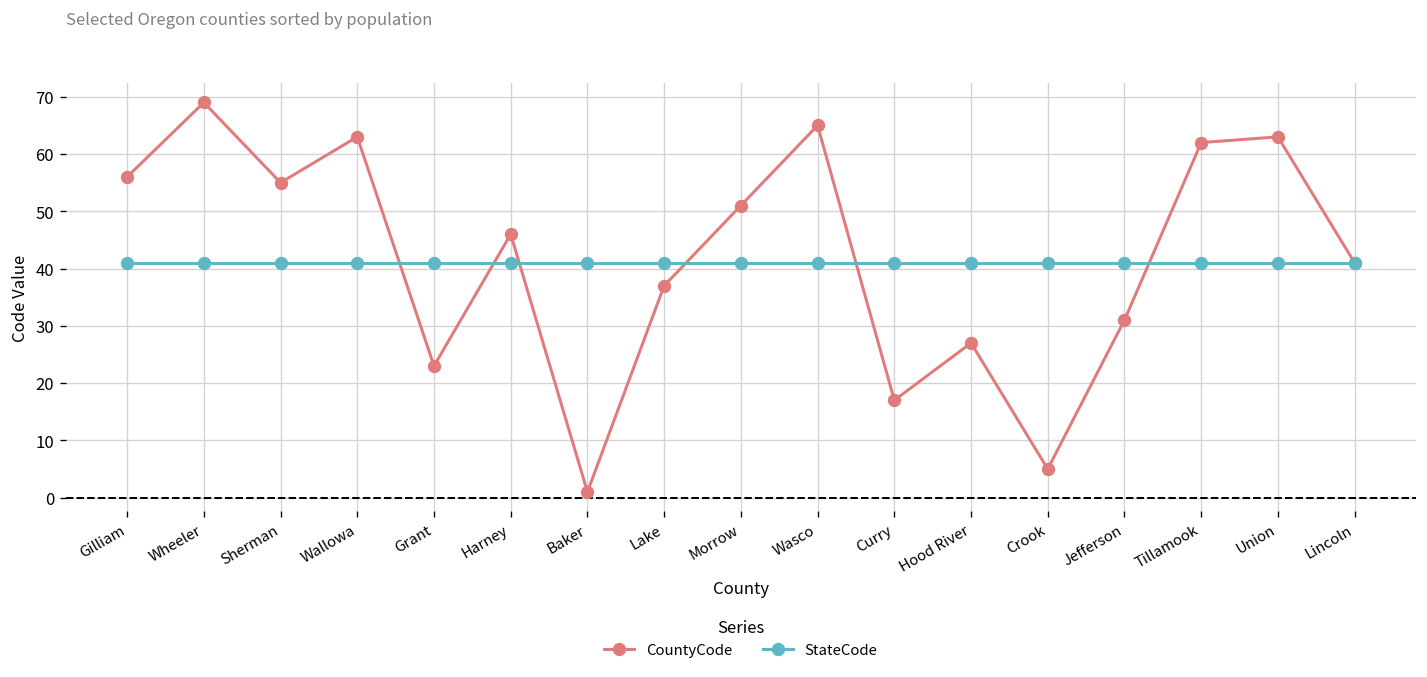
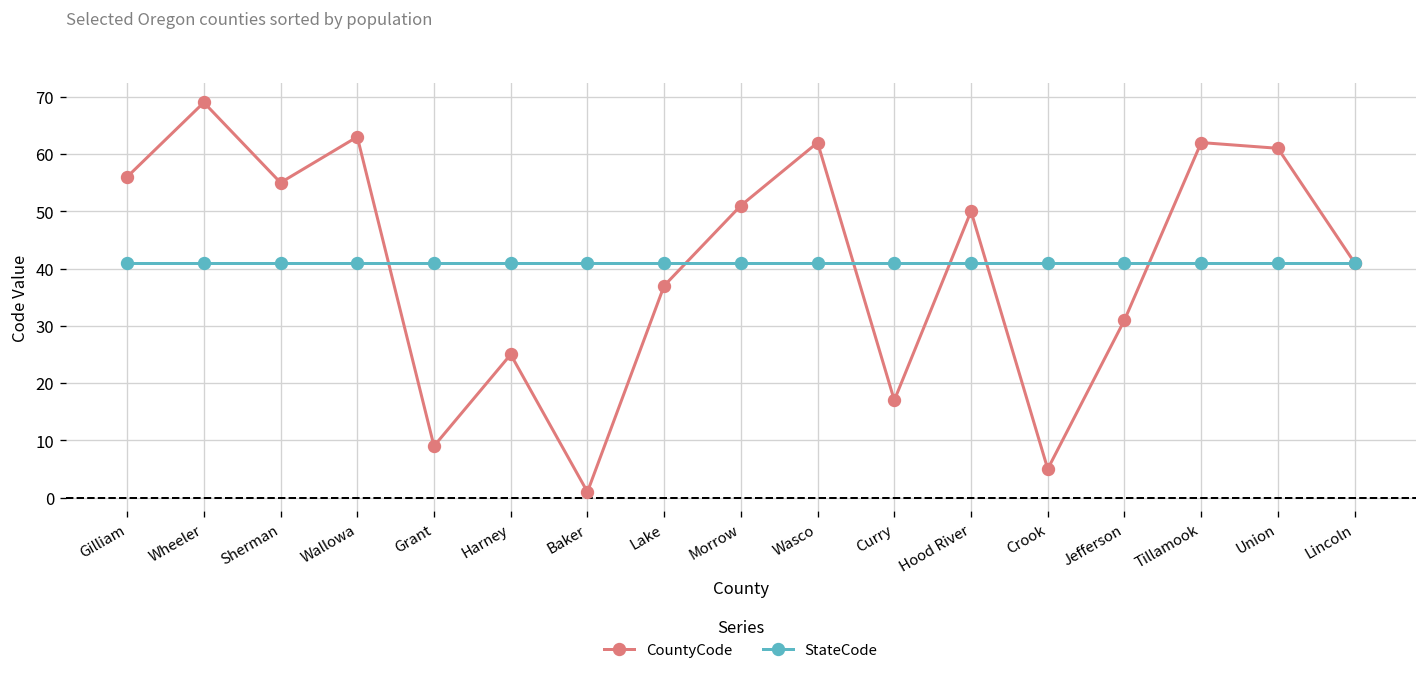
CountyCode, Grant: 23 -> 9
CountyCode, Harney: 46 -> 25
CountyCode, Wasco: 65 -> 62
CountyCode, Hood River: 27 -> 50
CountyCode, Union: 63 -> 61
